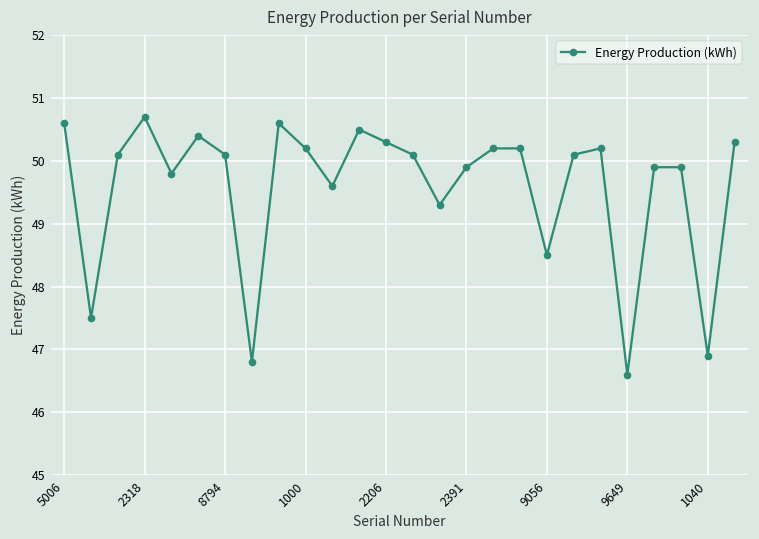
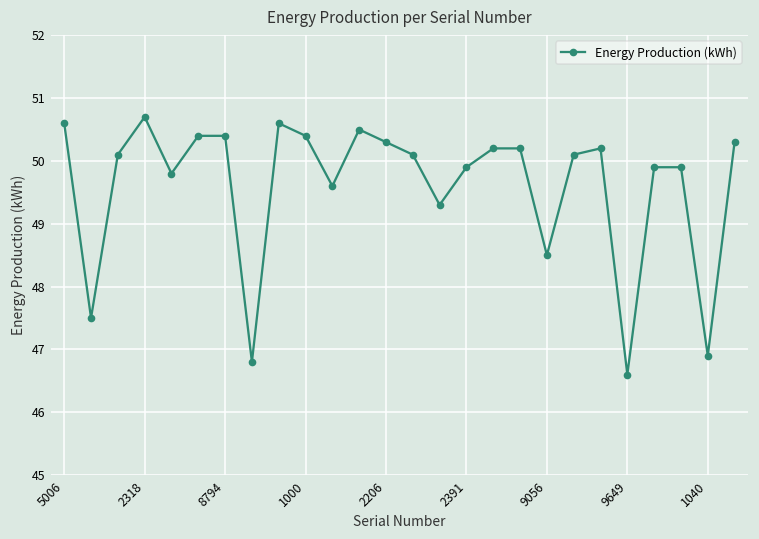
8794: 50.1 -> 50.4
1000: 50.2 -> 50.4
